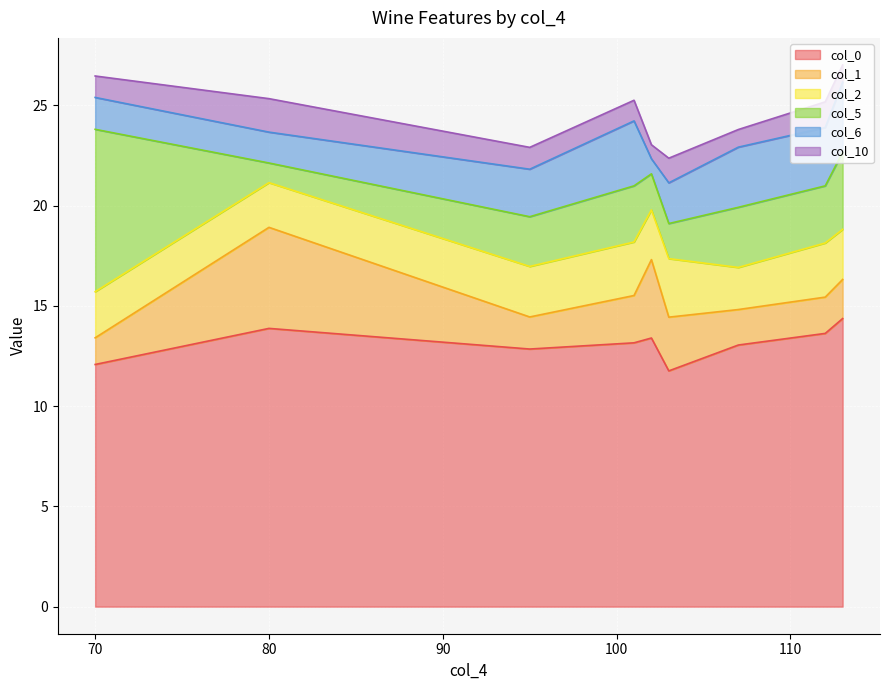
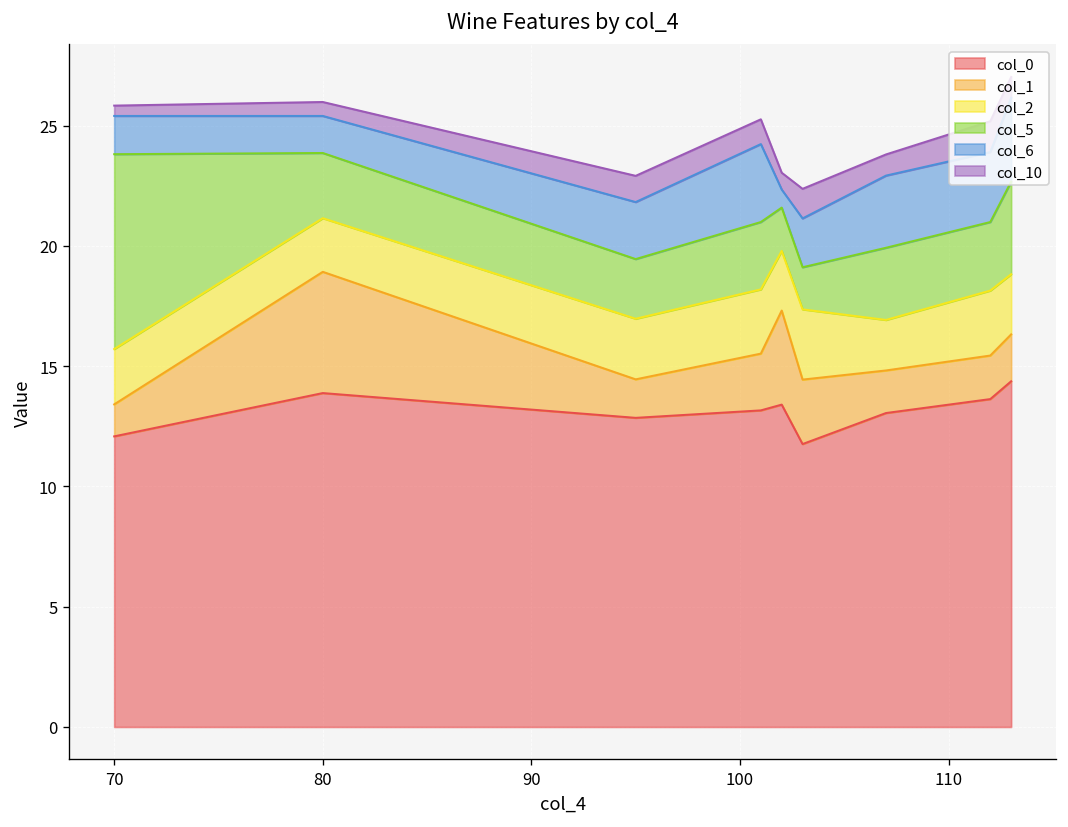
col_10, 70: 1.1 -> 0.4
col_5, 80: 1.0 -> 2.7
col_10, 80: 1.7 -> 0.6
